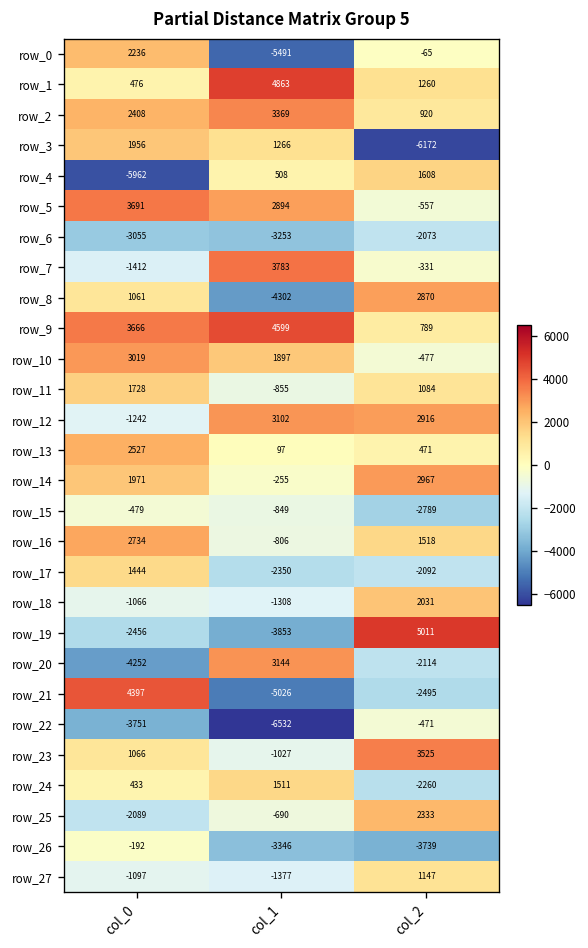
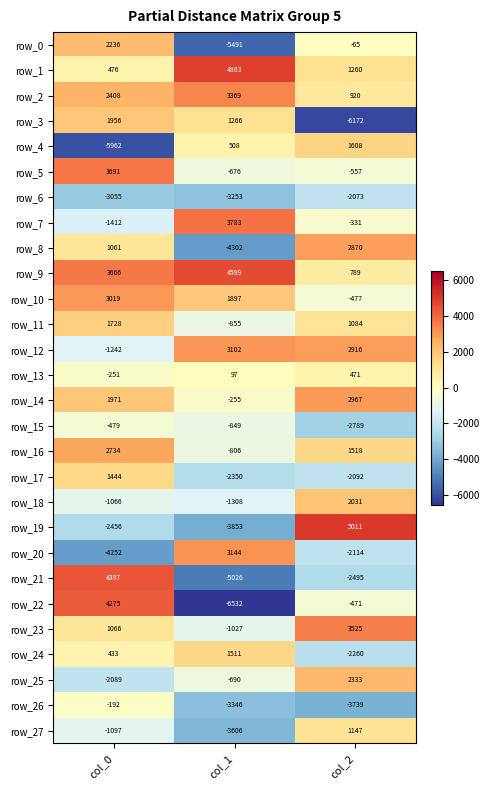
row_5, col_1: 2894 -> -676
row_13, col_0: 2527 -> -251
row_22, col_0: -3751 -> 4275
row_27, col_1: -1377 -> -3606
